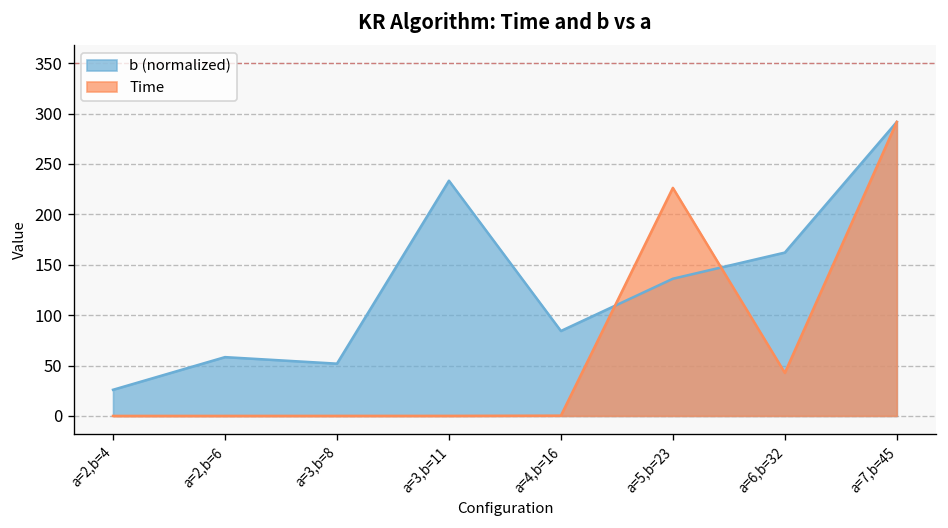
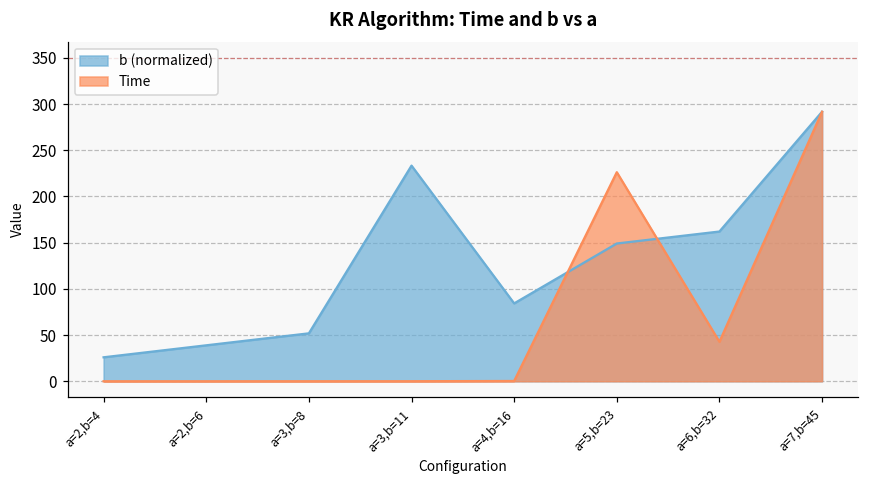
b (normalized), a=2,b=6: 60 -> 40
b (normalized), a=5,b=23: 140 -> 150
